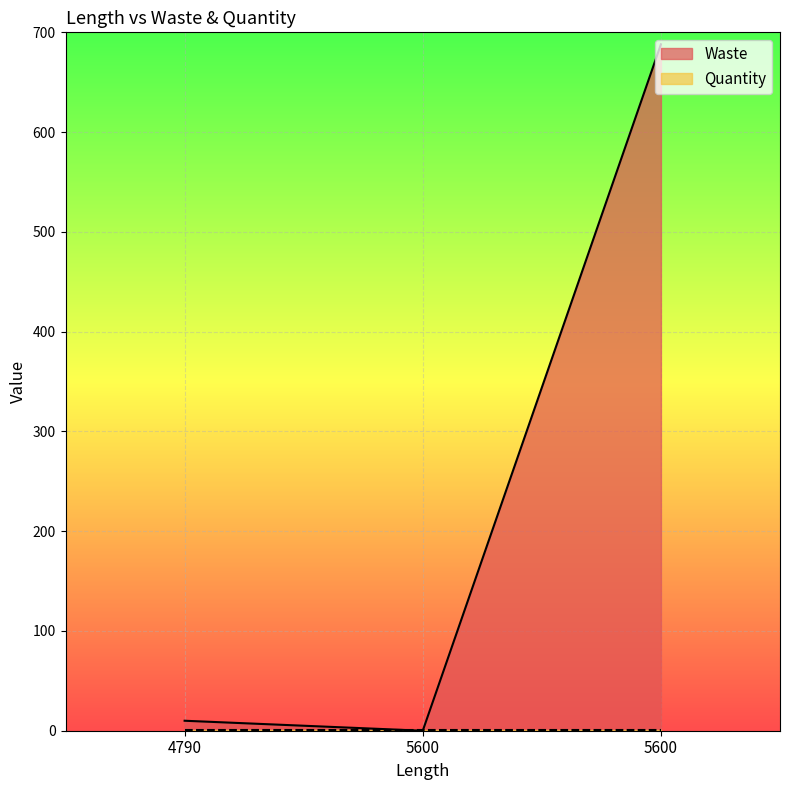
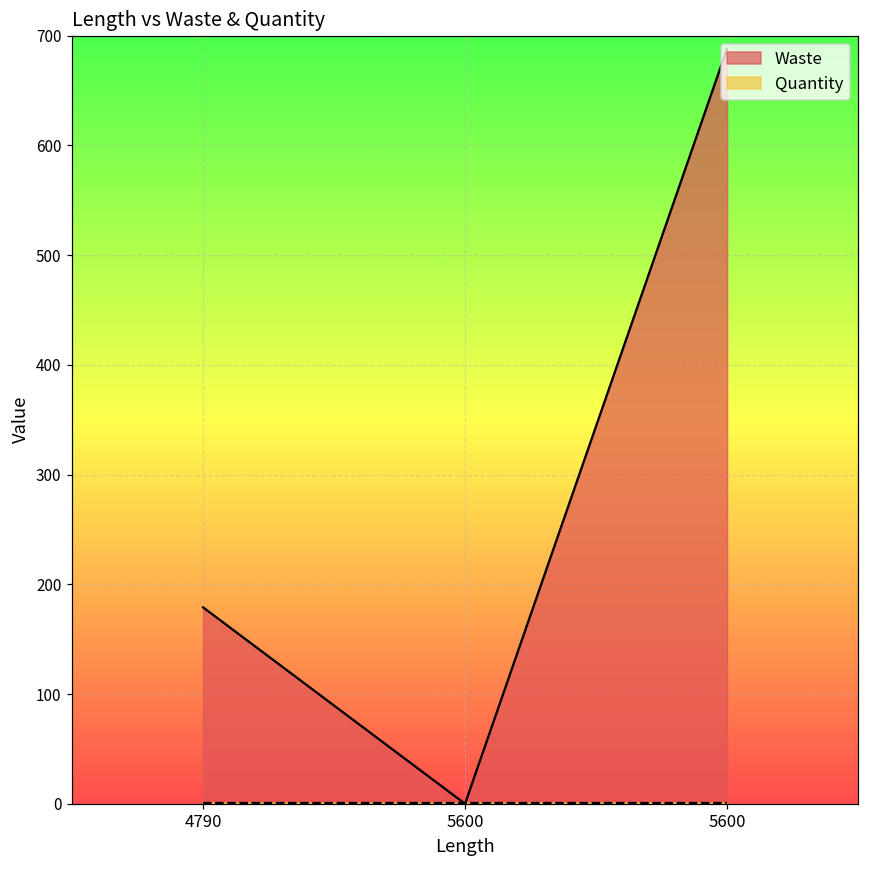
Waste, 4790: 10 -> 180
